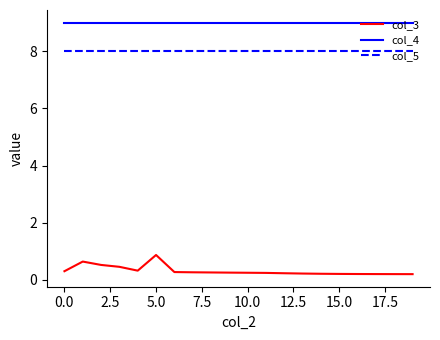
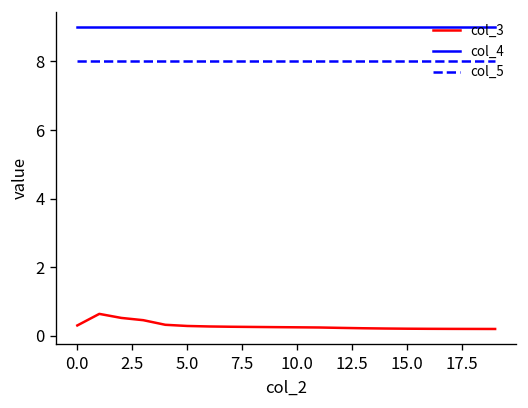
col_3, 5.0: 0.9 -> 0.3
